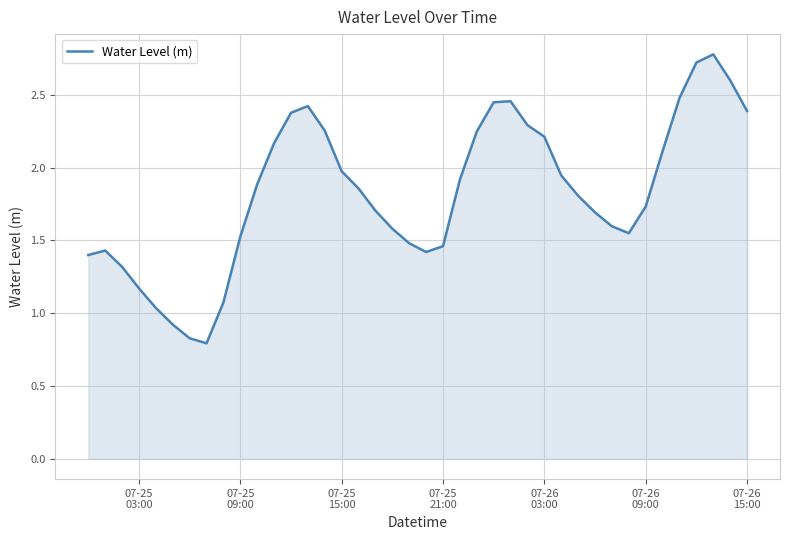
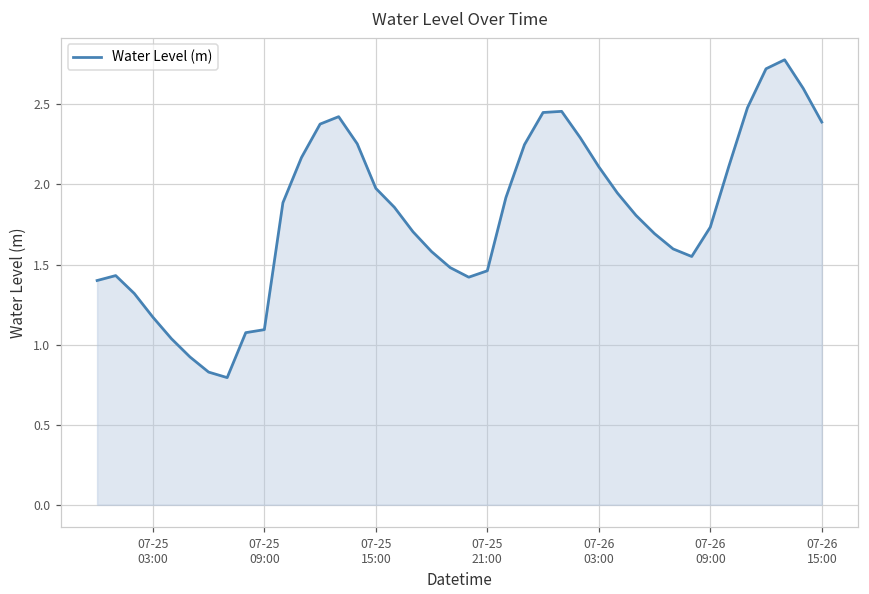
07-25 09:00: 1.53 -> 1.09
07-26 03:00: 2.21 -> 2.11
